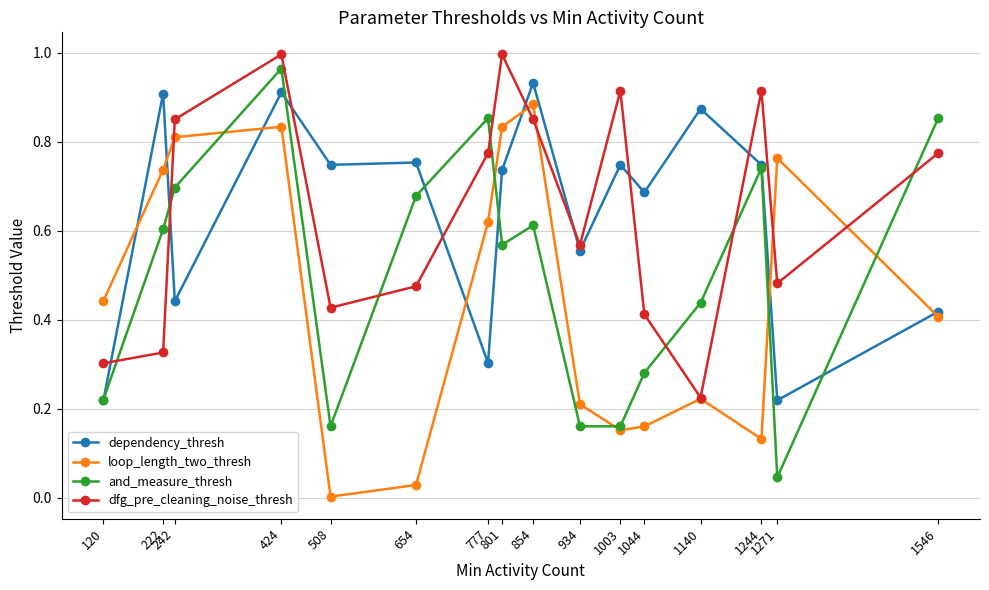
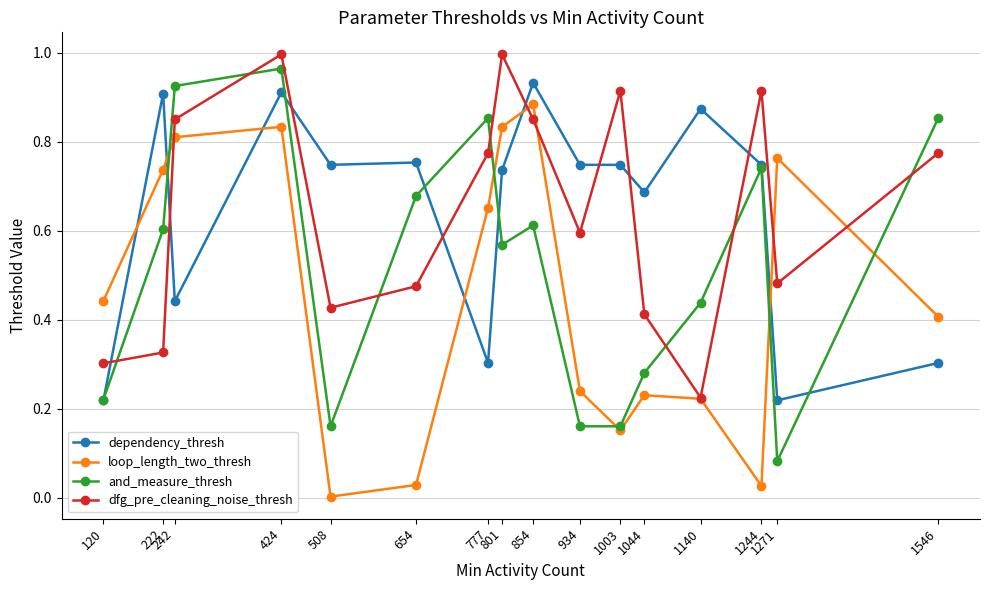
and_measure_thresh, 242: 0.70 -> 0.93
loop_length_two_thresh, 777: 0.62 -> 0.65
dependency_thresh, 934: 0.56 -> 0.75
loop_length_two_thresh, 934: 0.21 -> 0.24
dfg_pre_cleaning_noise_thresh, 934: 0.57 -> 0.60
loop_length_two_thresh, 1044: 0.16 -> 0.23
loop_length_two_thresh, 1244: 0.13 -> 0.03
and_measure_thresh, 1271: 0.05 -> 0.08
dependency_thresh, 1546: 0.42 -> 0.30
